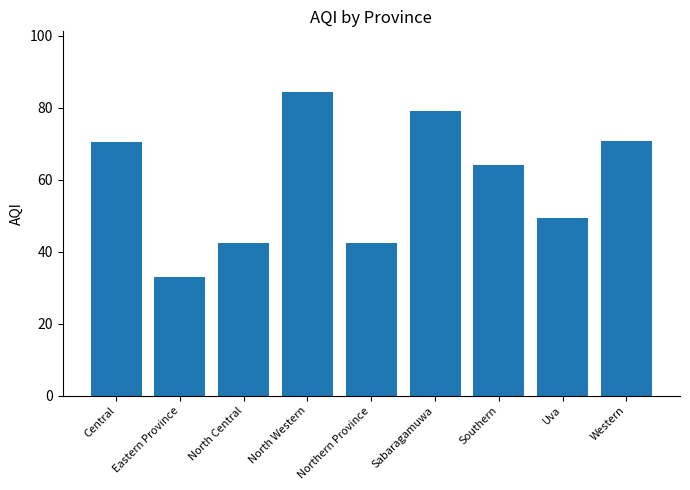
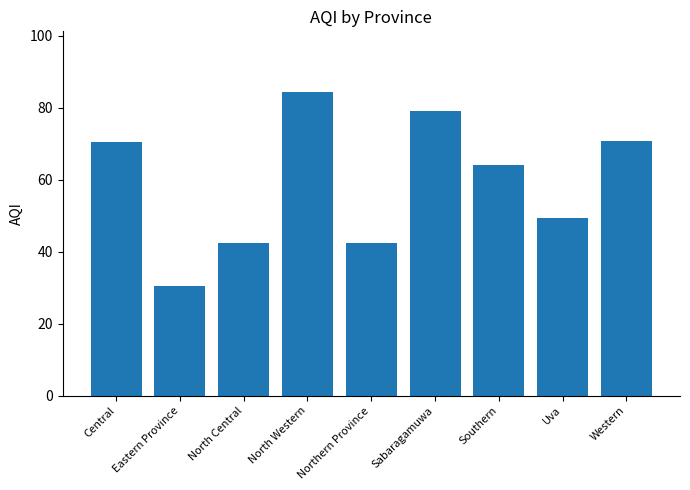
Eastern Province: 33 -> 31
